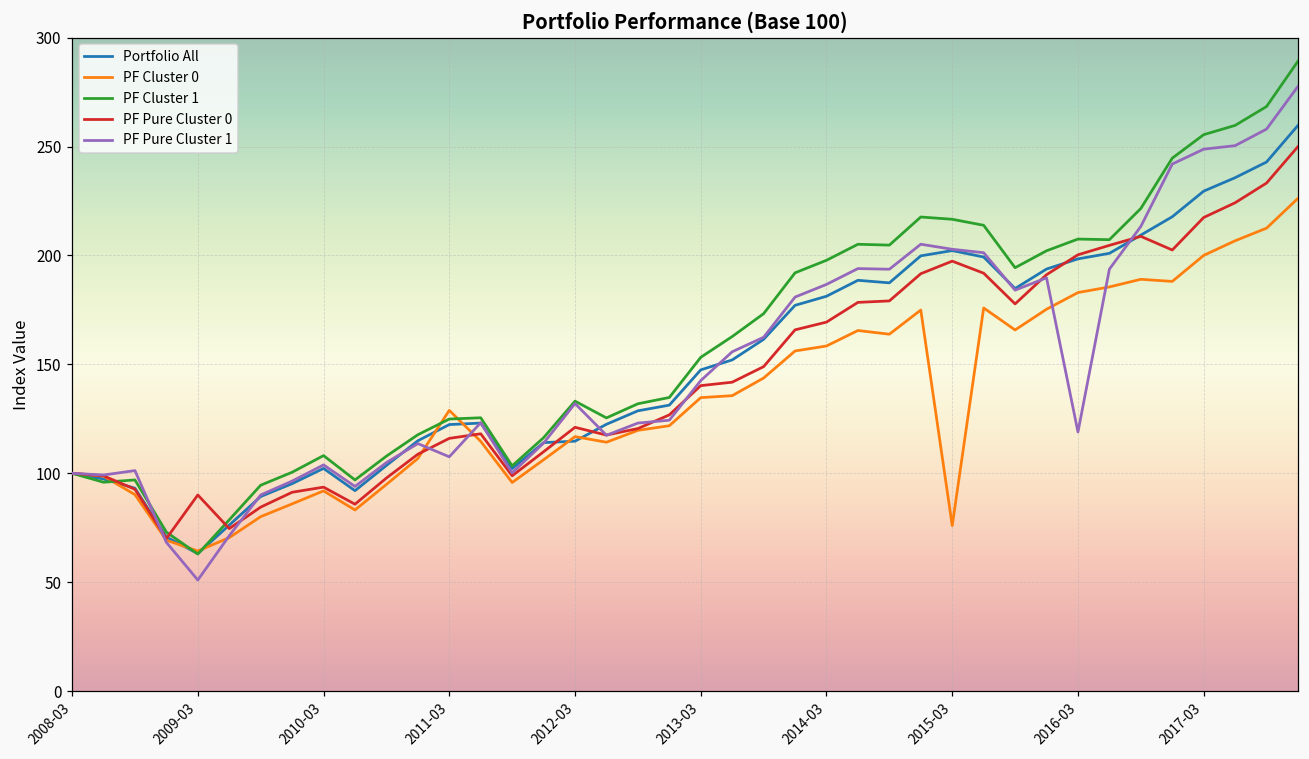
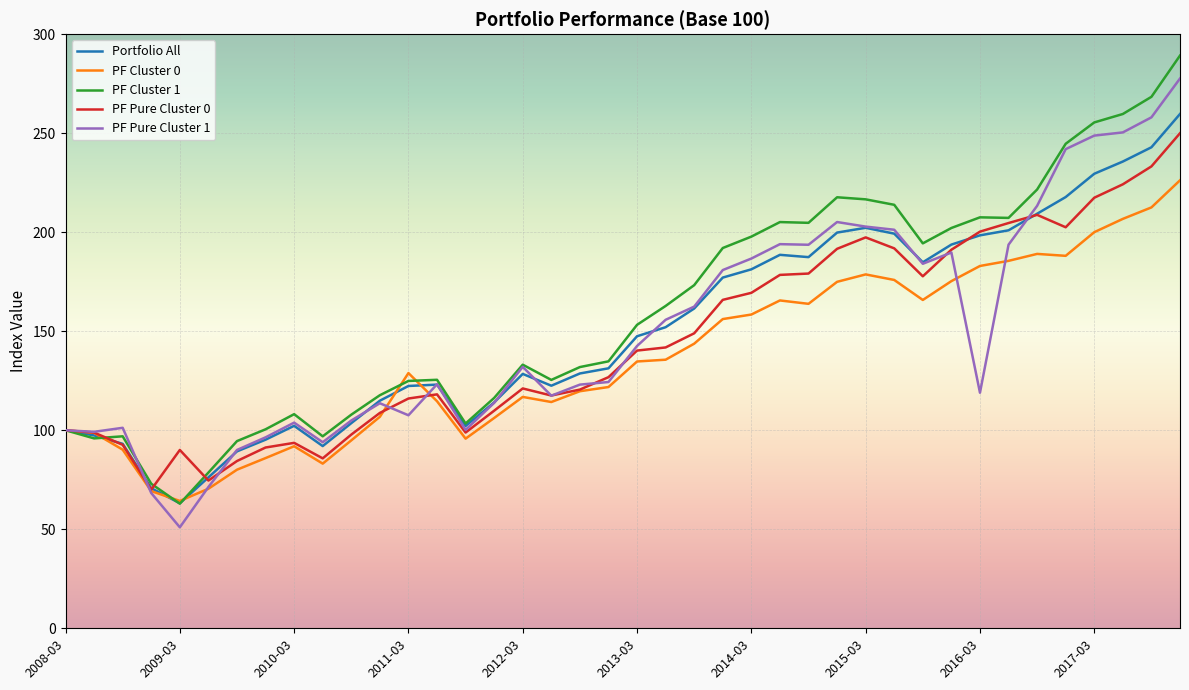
Portfolio All, 2012-03: 115 -> 128
PF Cluster 0, 2015-03: 76 -> 179
